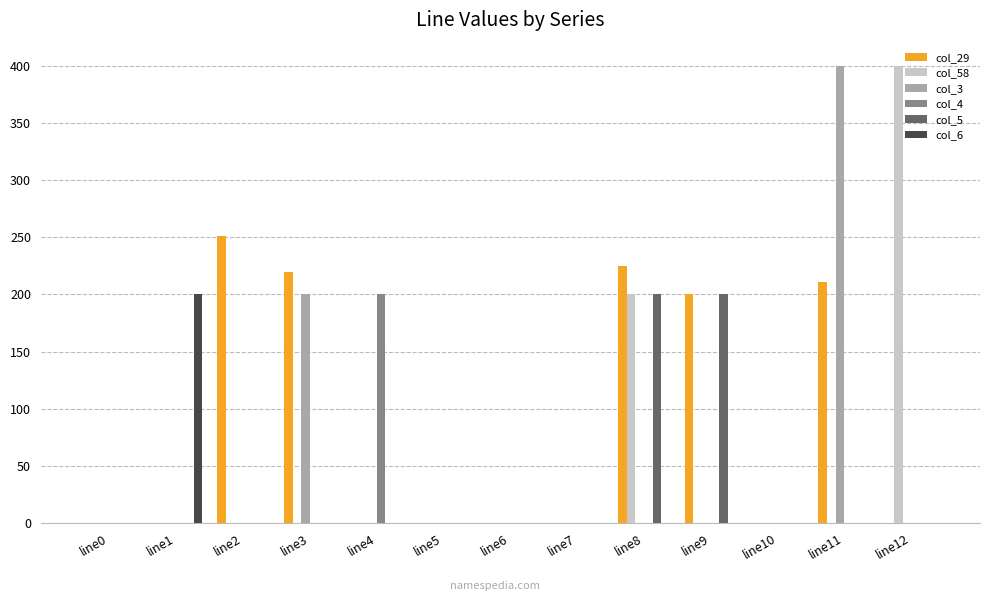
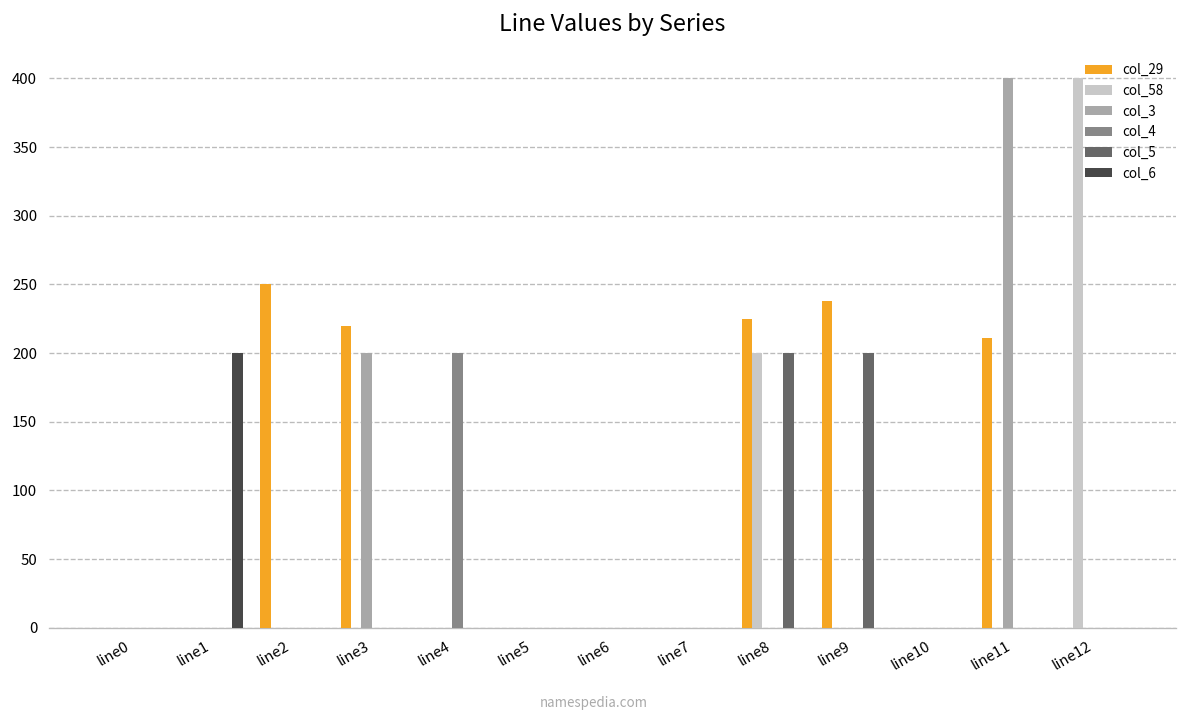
col_29, line9: 200 -> 238
